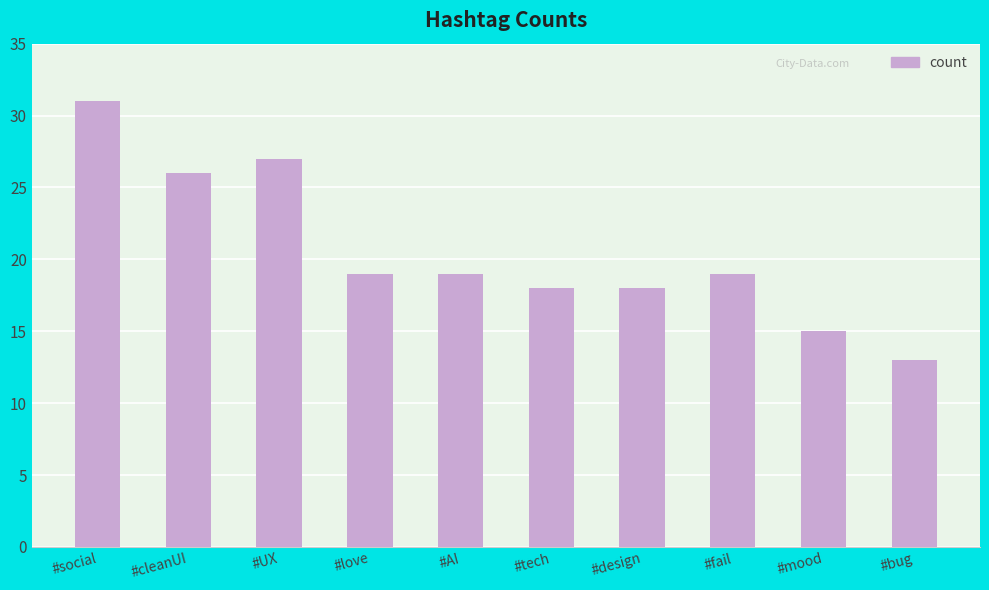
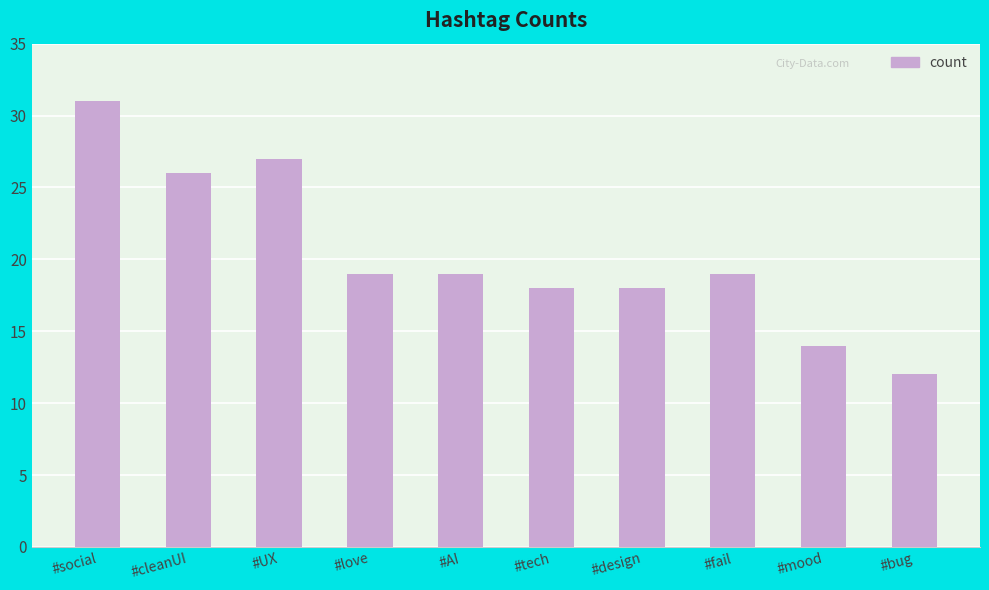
#mood: 15 -> 14
#bug: 13 -> 12
